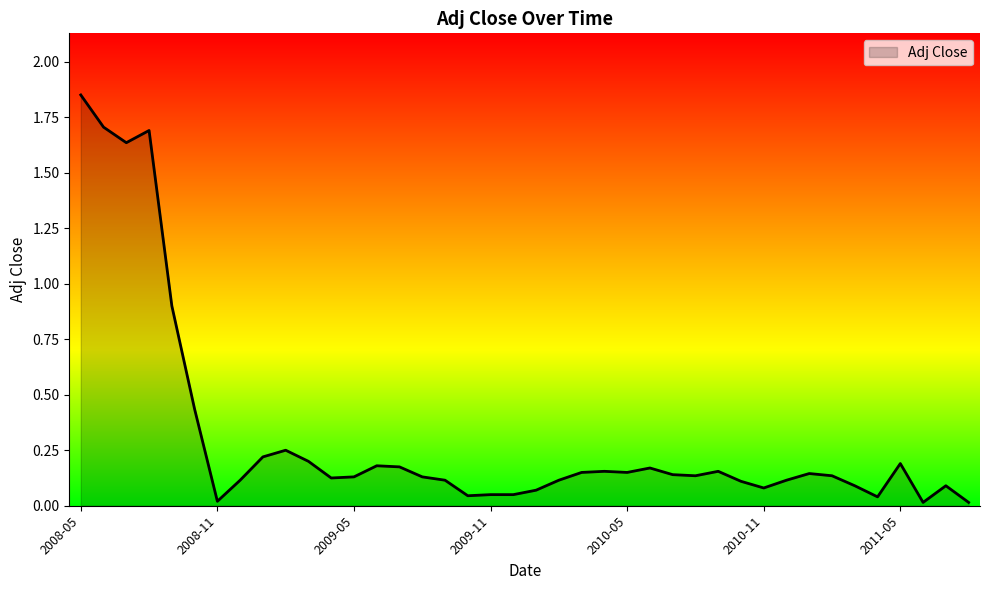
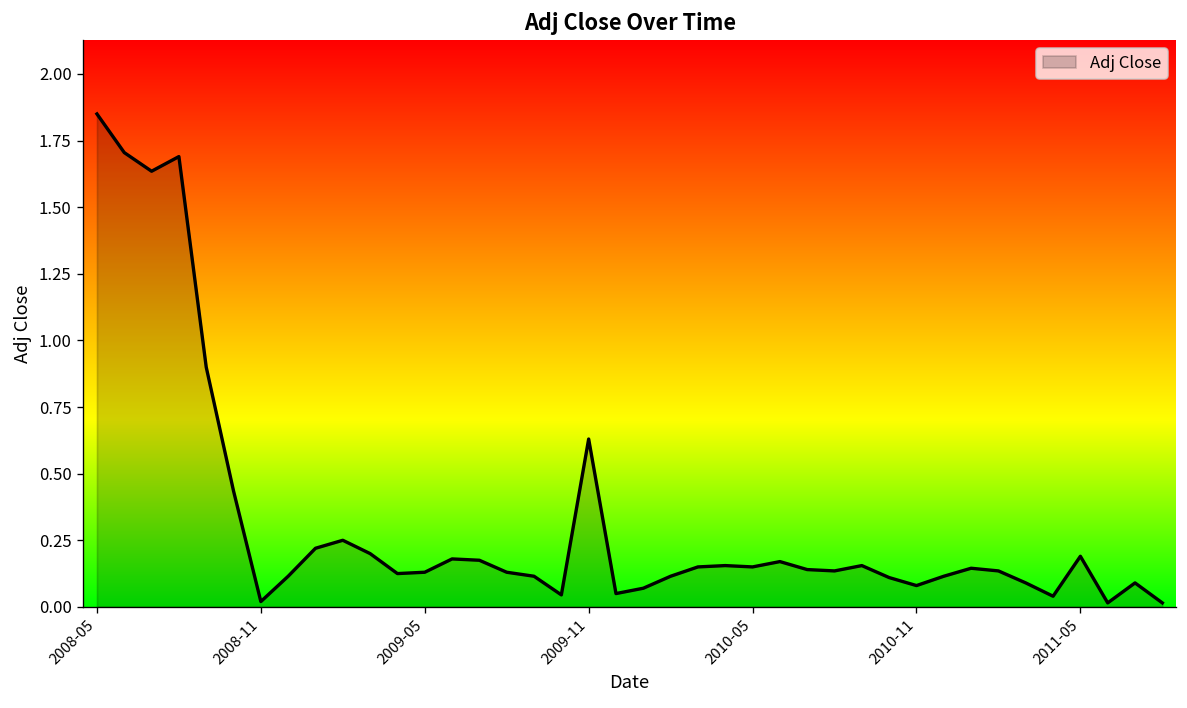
2009-11: 0.05 -> 0.63
